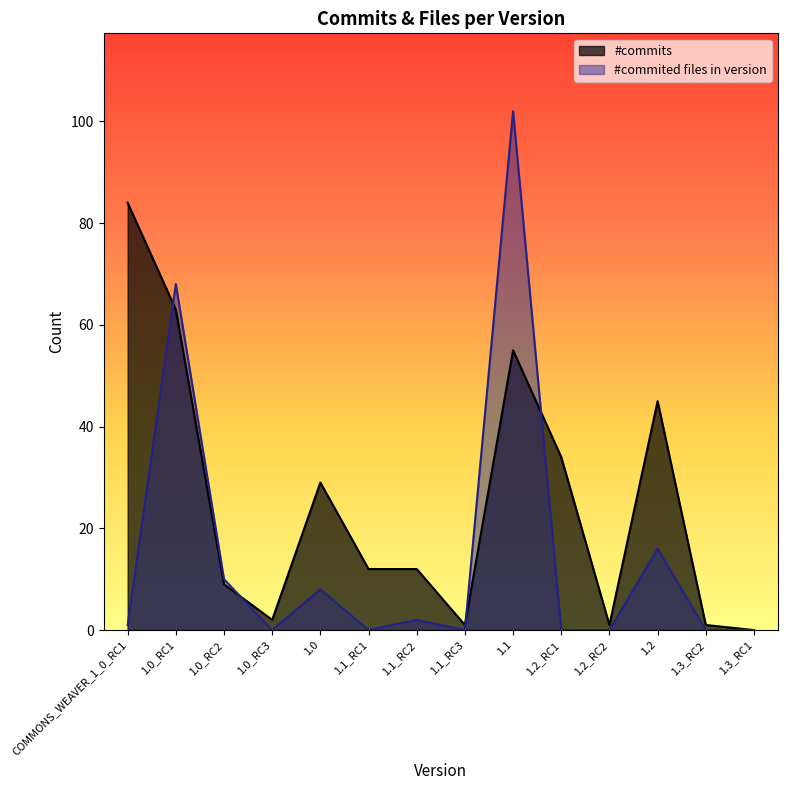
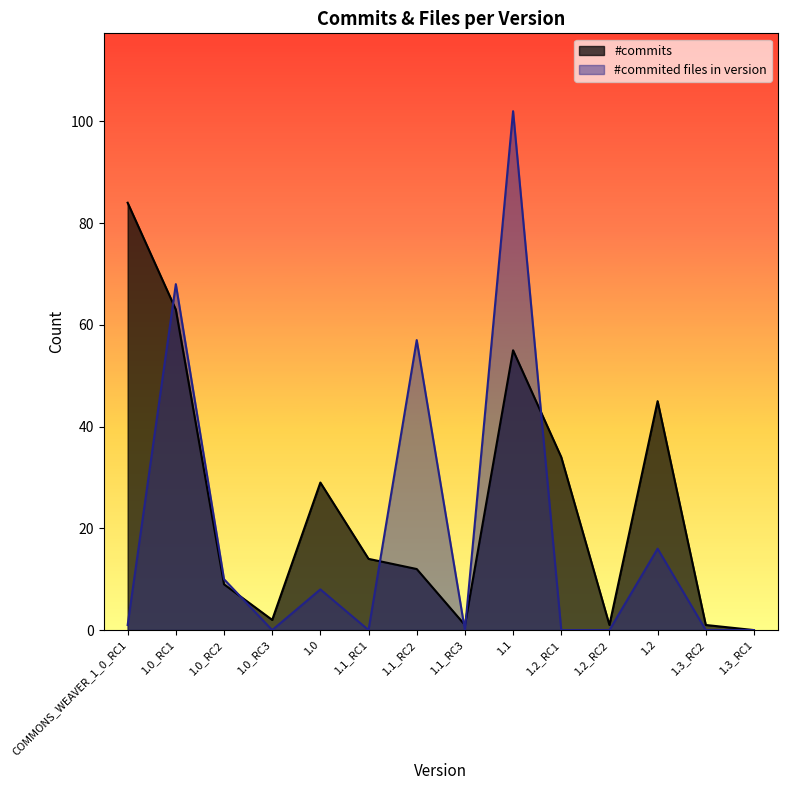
#commits, 1.1_RC1: 12 -> 14
#commited files in version, 1.1_RC2: 2 -> 57
